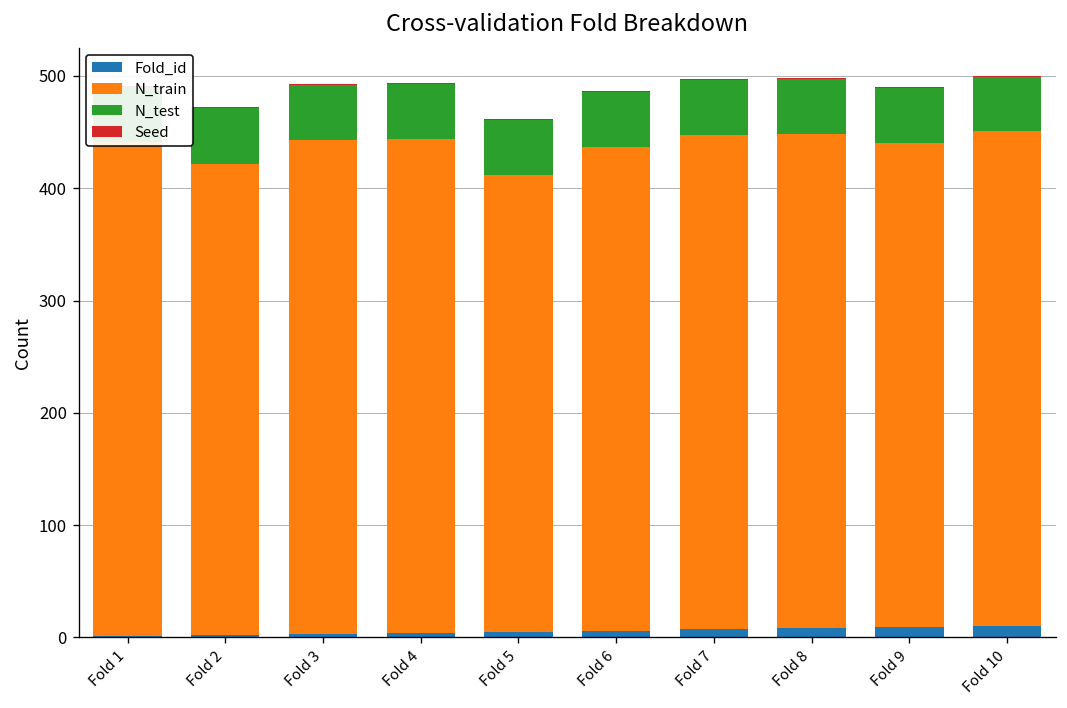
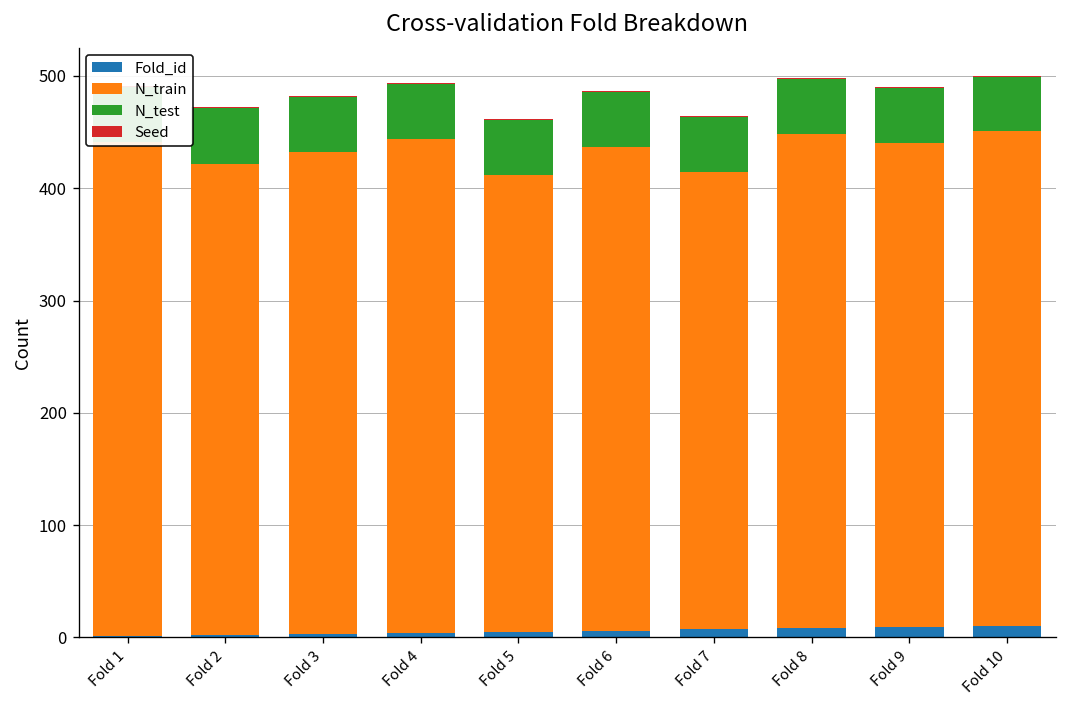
N_train, Fold 3: 440 -> 430
N_train, Fold 7: 440 -> 410
